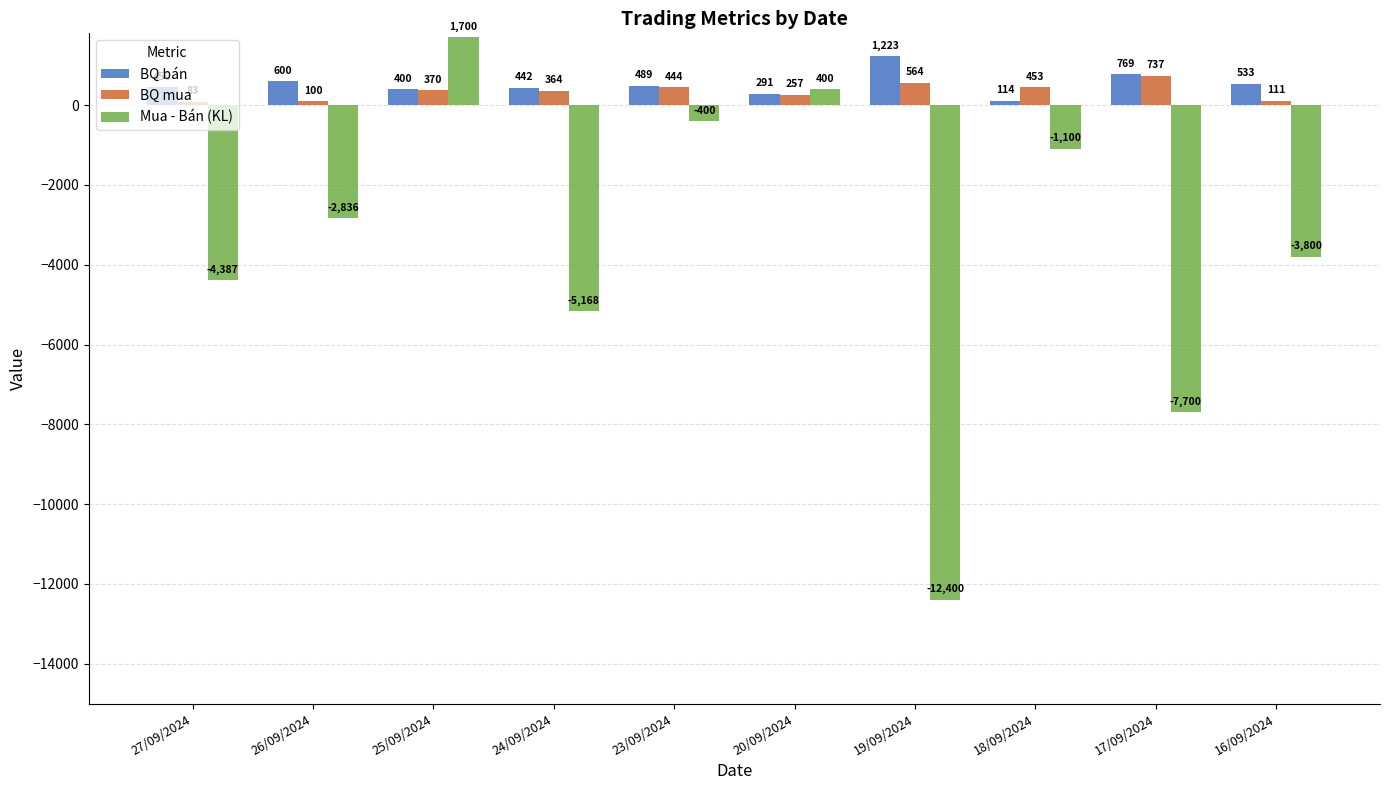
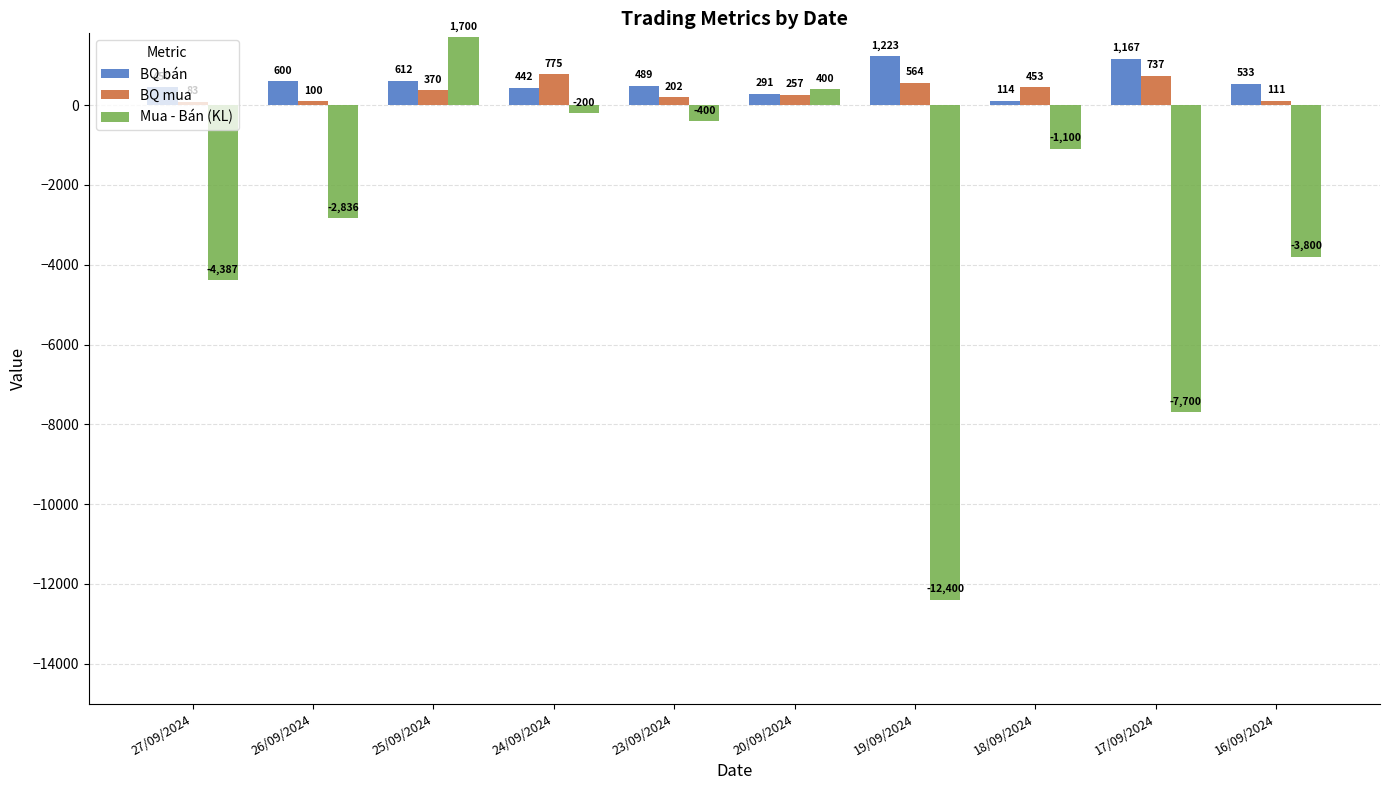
BQ bán, 25/09/2024: 400 -> 612
BQ mua, 24/09/2024: 364 -> 775
Mua - Bán (KL), 24/09/2024: -5,168 -> -200
BQ mua, 23/09/2024: 444 -> 202
BQ bán, 17/09/2024: 769 -> 1,167
